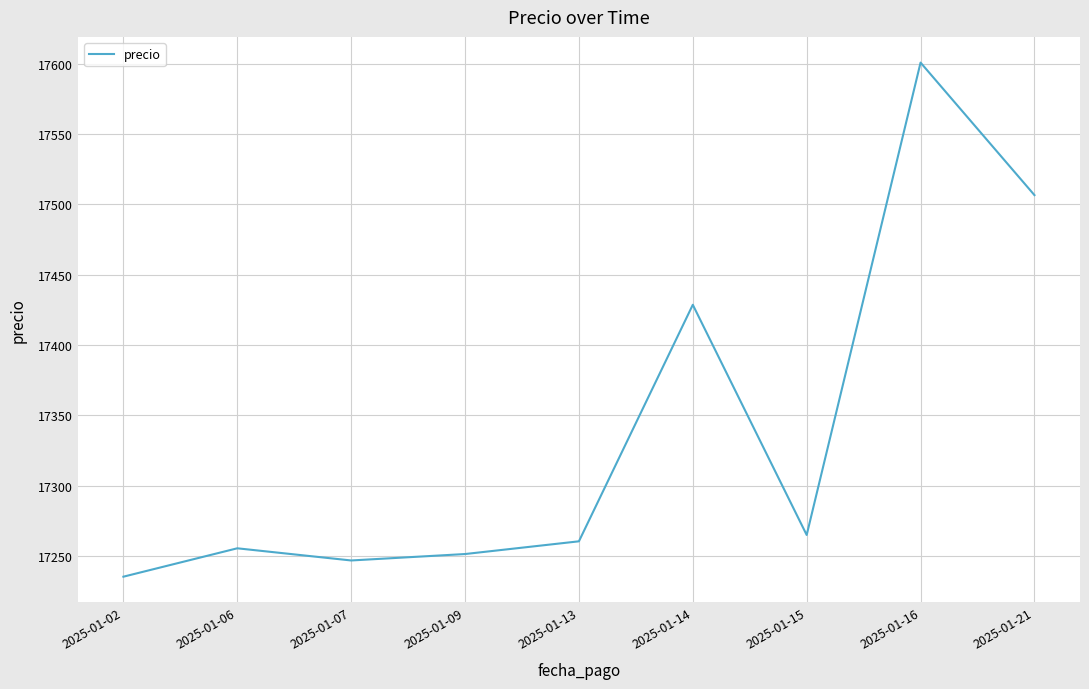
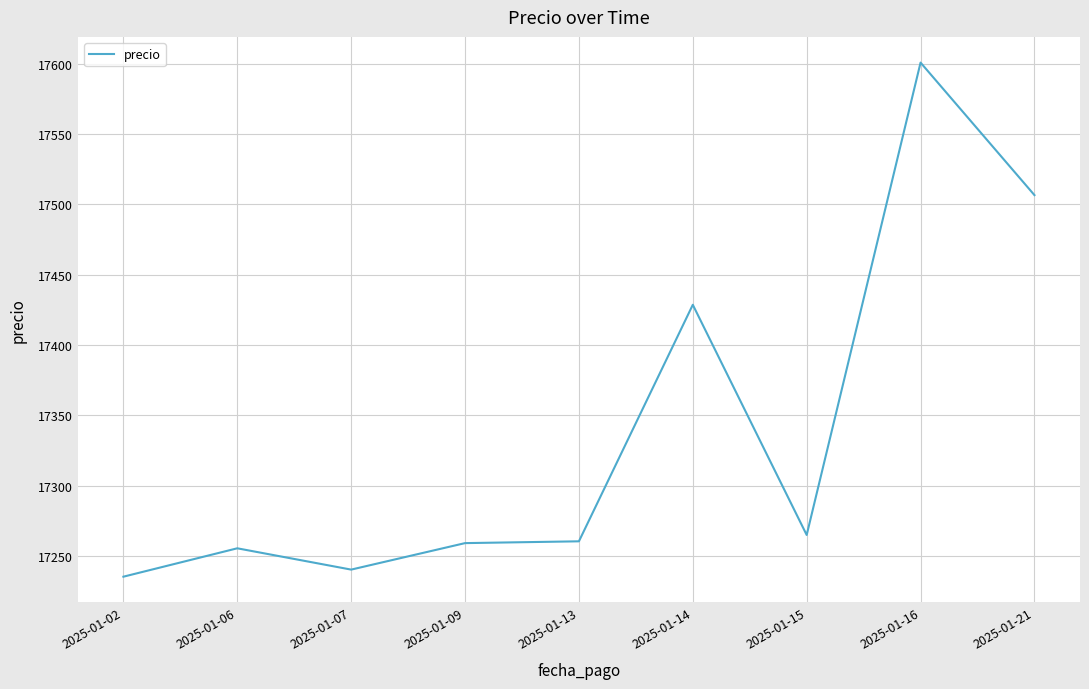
2025-01-07: 17247 -> 17240
2025-01-09: 17252 -> 17259
